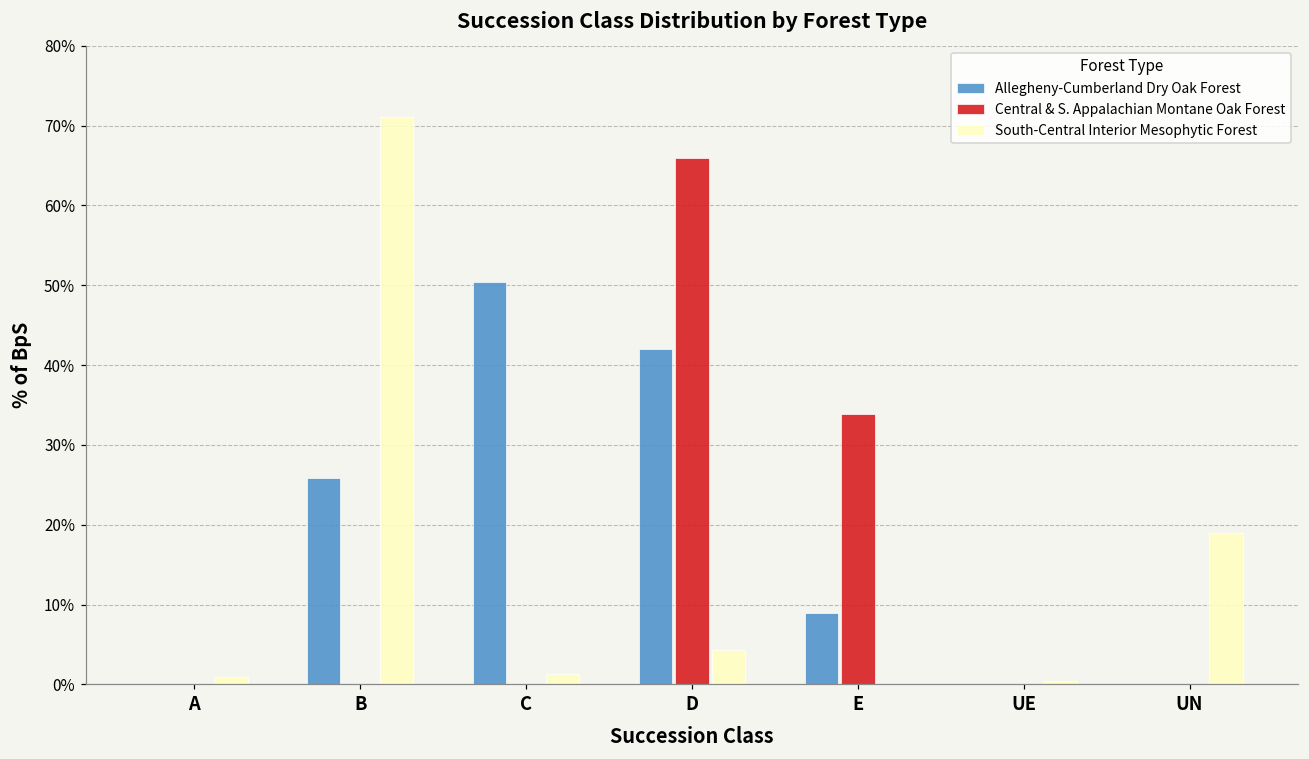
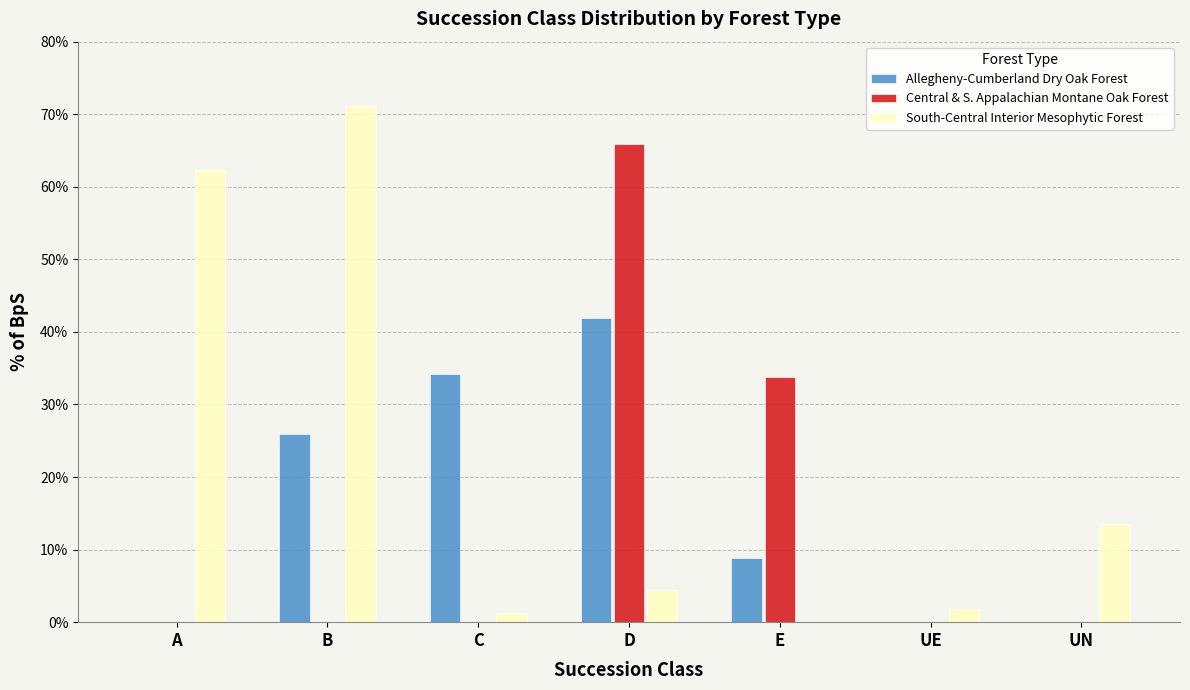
South-Central Interior Mesophytic Forest, A: 1% -> 62%
Allegheny-Cumberland Dry Oak Forest, C: 50% -> 34%
South-Central Interior Mesophytic Forest, UE: 0% -> 2%
South-Central Interior Mesophytic Forest, UN: 19% -> 14%
